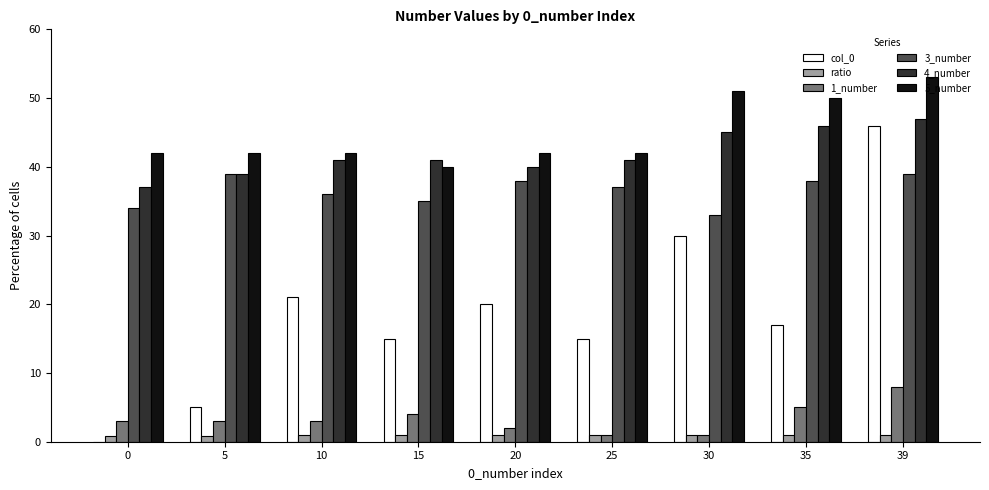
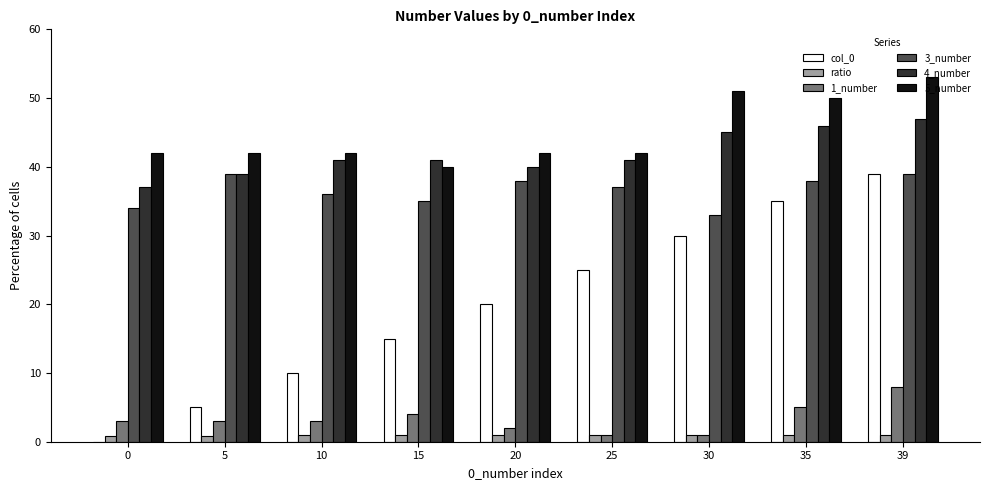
col_0, 10: 21 -> 10
col_0, 25: 15 -> 25
col_0, 35: 17 -> 35
col_0, 39: 46 -> 39
